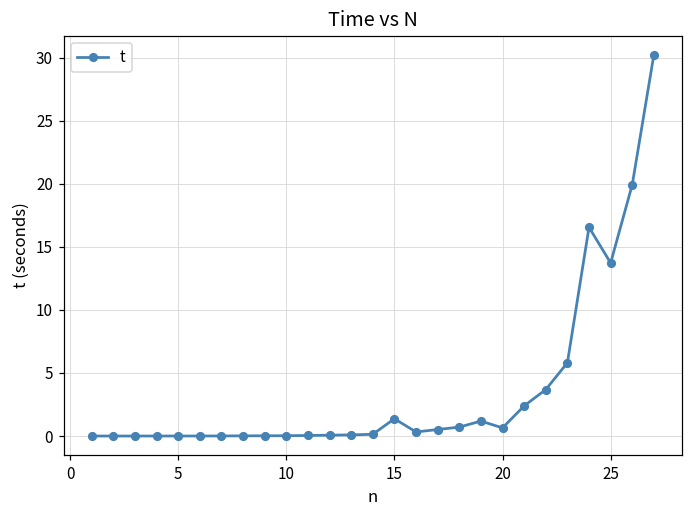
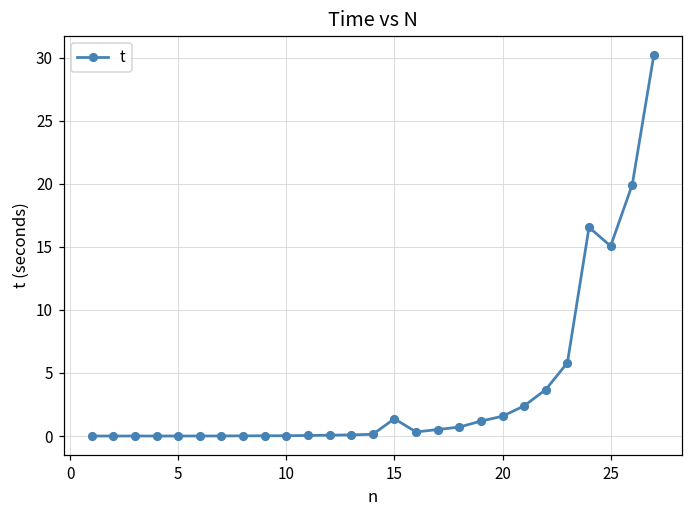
20: 0.6 -> 1.6
25: 13.7 -> 15.1
